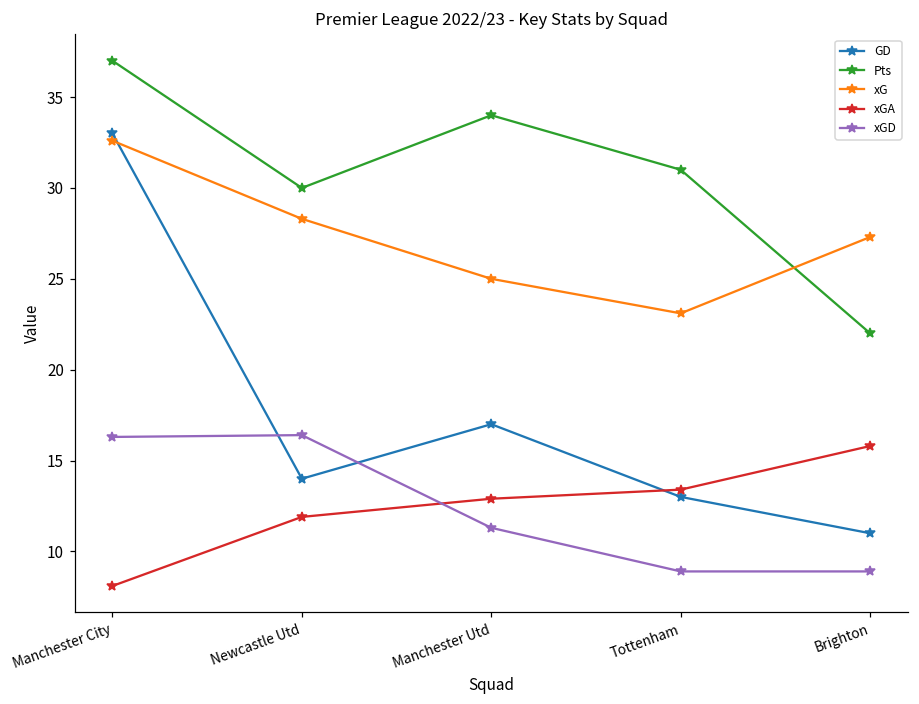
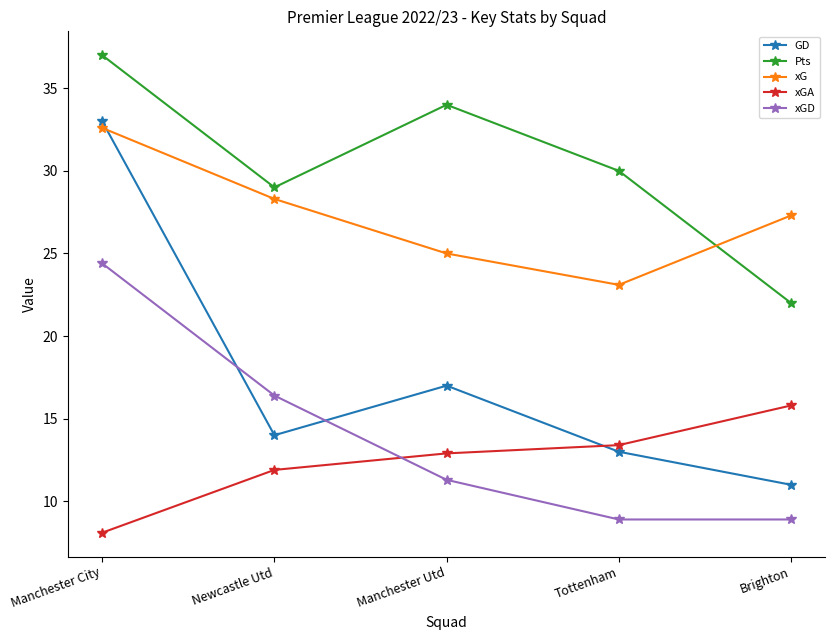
xGD, Manchester City: 16.3 -> 24.4
Pts, Newcastle Utd: 30 -> 29
Pts, Tottenham: 31 -> 30
